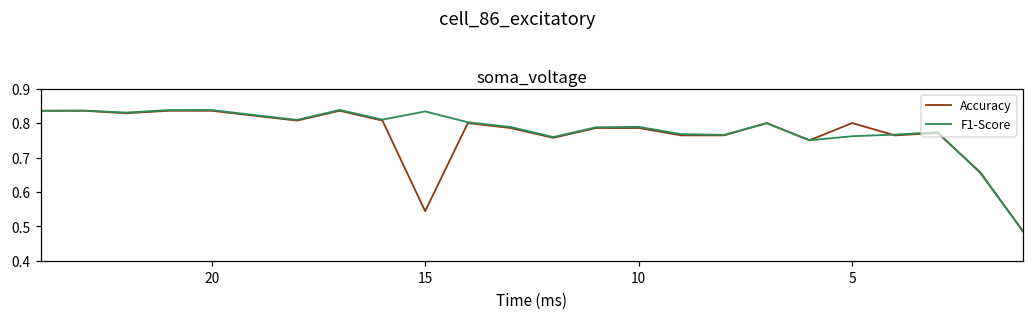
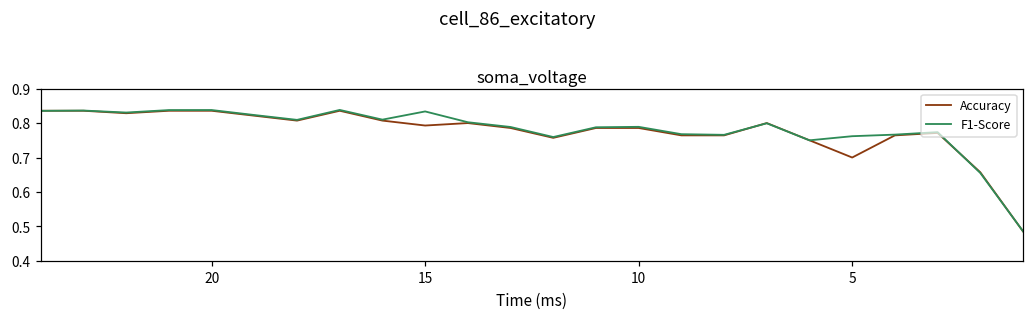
Accuracy, 15: 0.54 -> 0.79
Accuracy, 5: 0.8 -> 0.7
